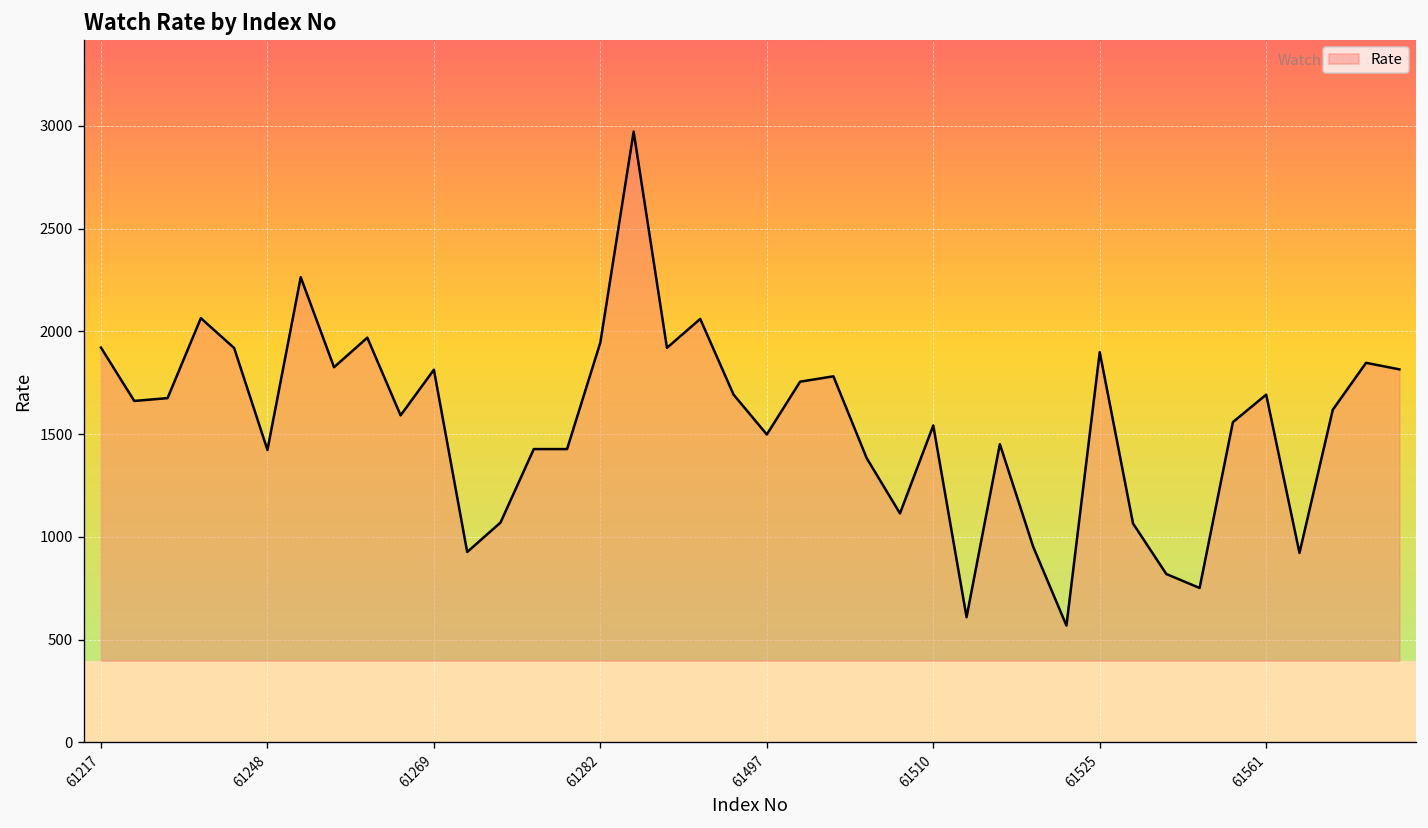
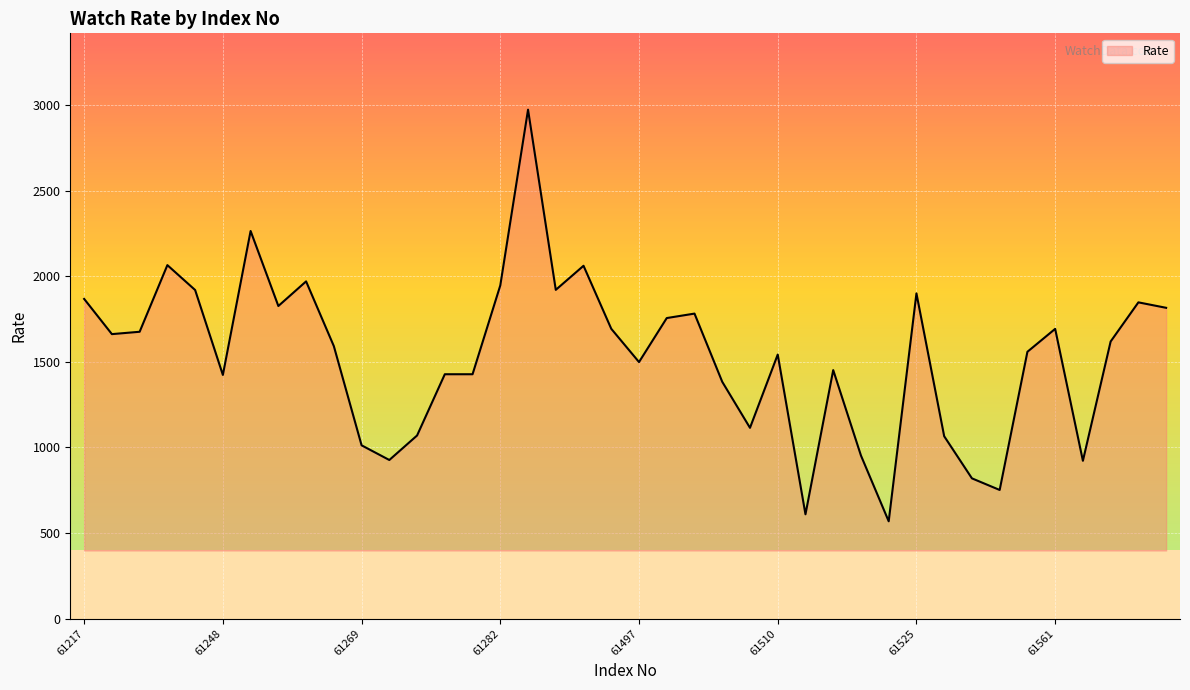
61217: 1920 -> 1870
61269: 1810 -> 1010
